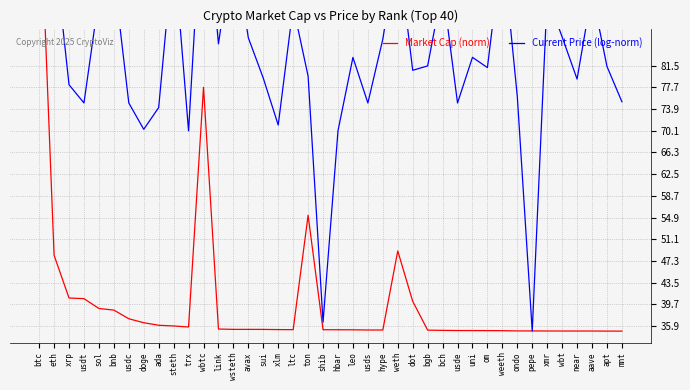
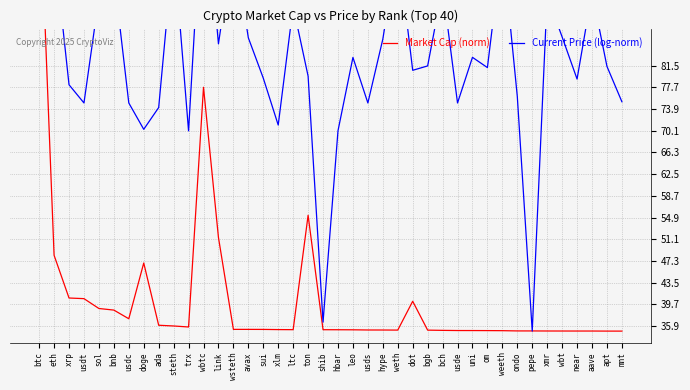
Market Cap (norm), doge: 36 -> 47
Market Cap (norm), link: 35 -> 51
Market Cap (norm), weth: 49 -> 35
